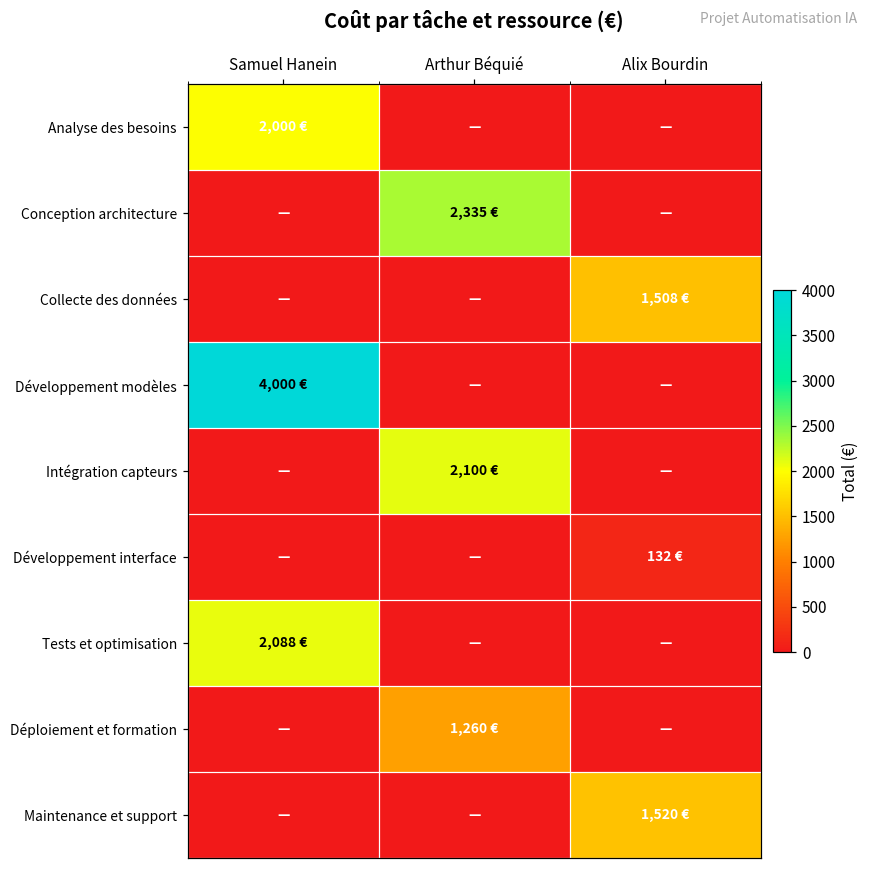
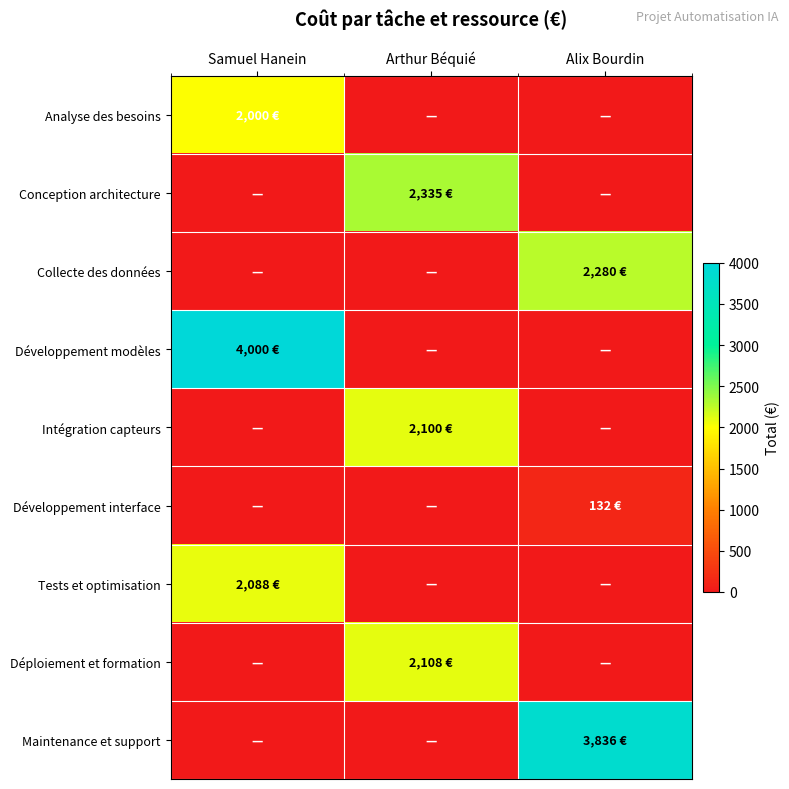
Collecte des données, Alix Bourdin: 1,508 -> 2,280
Déploiement et formation, Arthur Béquié: 1,260 -> 2,108
Maintenance et support, Alix Bourdin: 1,520 -> 3,836
